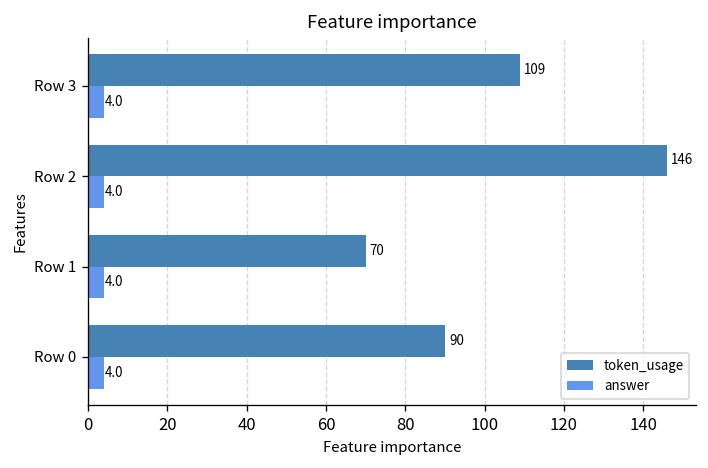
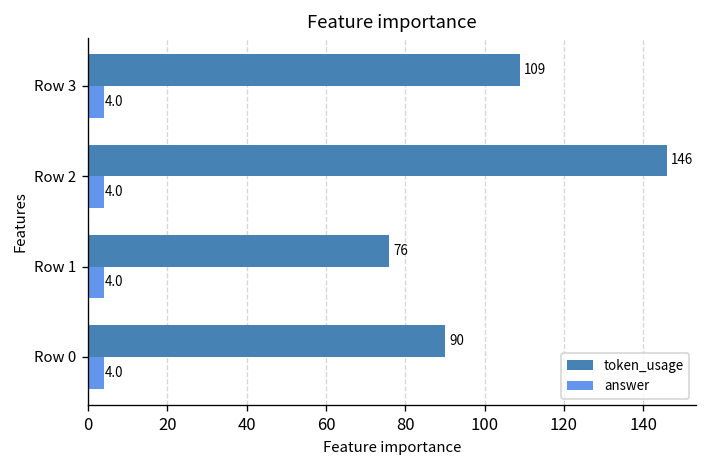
token_usage, Row 1: 70 -> 76
